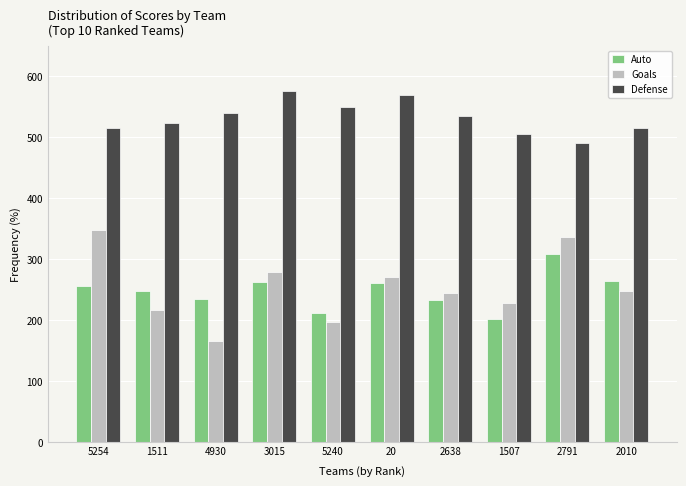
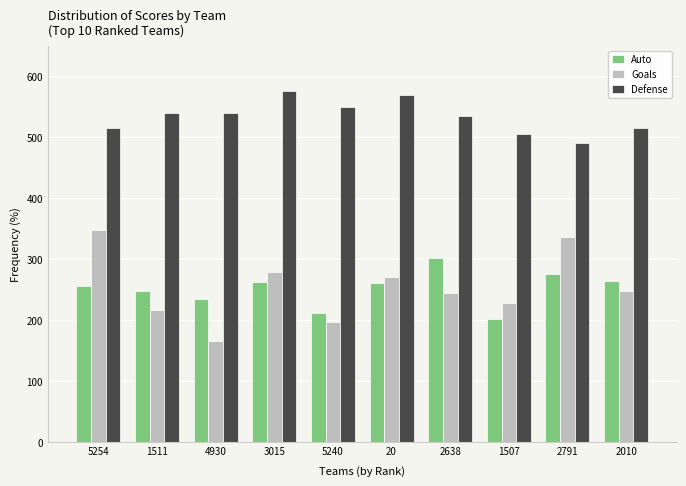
Defense, 1511: 520 -> 540
Auto, 2638: 230 -> 300
Auto, 2791: 310 -> 280
